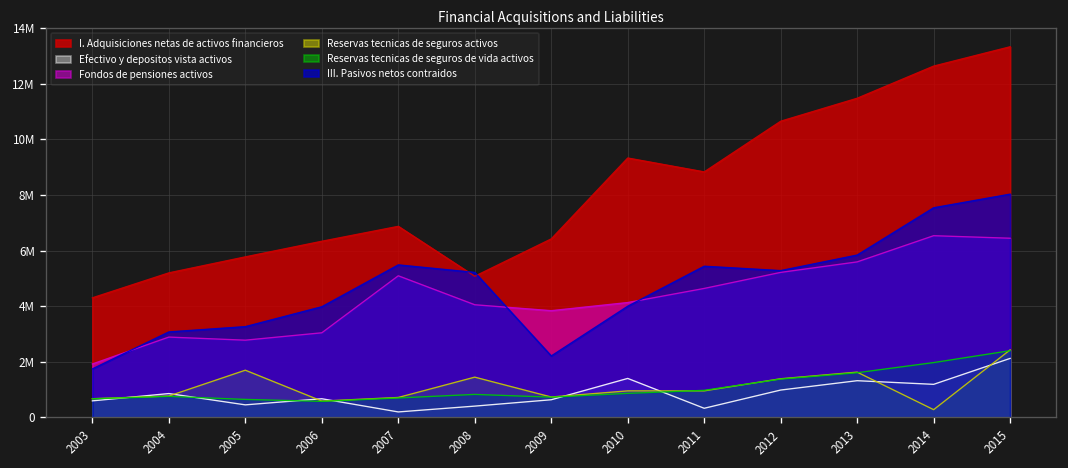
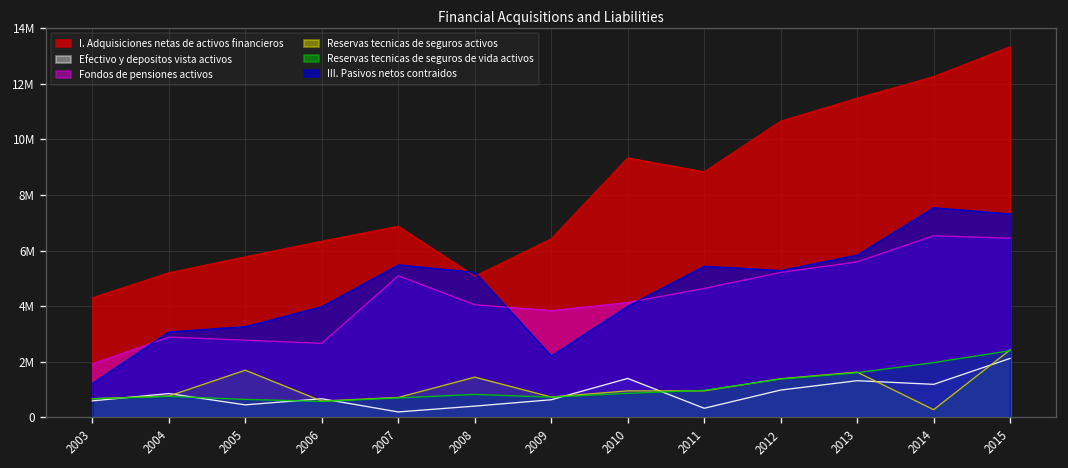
III. Pasivos netos contraidos, 2003: 1700000 -> 1200000
Fondos de pensiones activos, 2006: 3000000 -> 2700000
I. Adquisiciones netas de activos financieros, 2014: 12600000 -> 12300000
III. Pasivos netos contraidos, 2015: 8000000 -> 7300000
